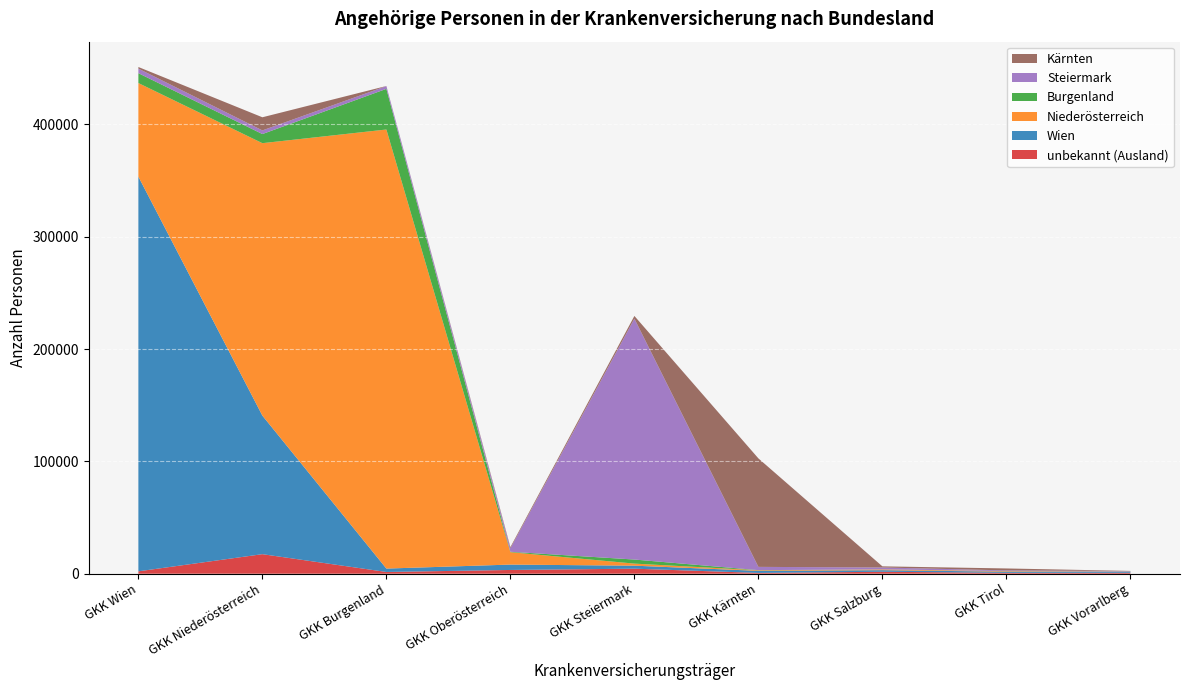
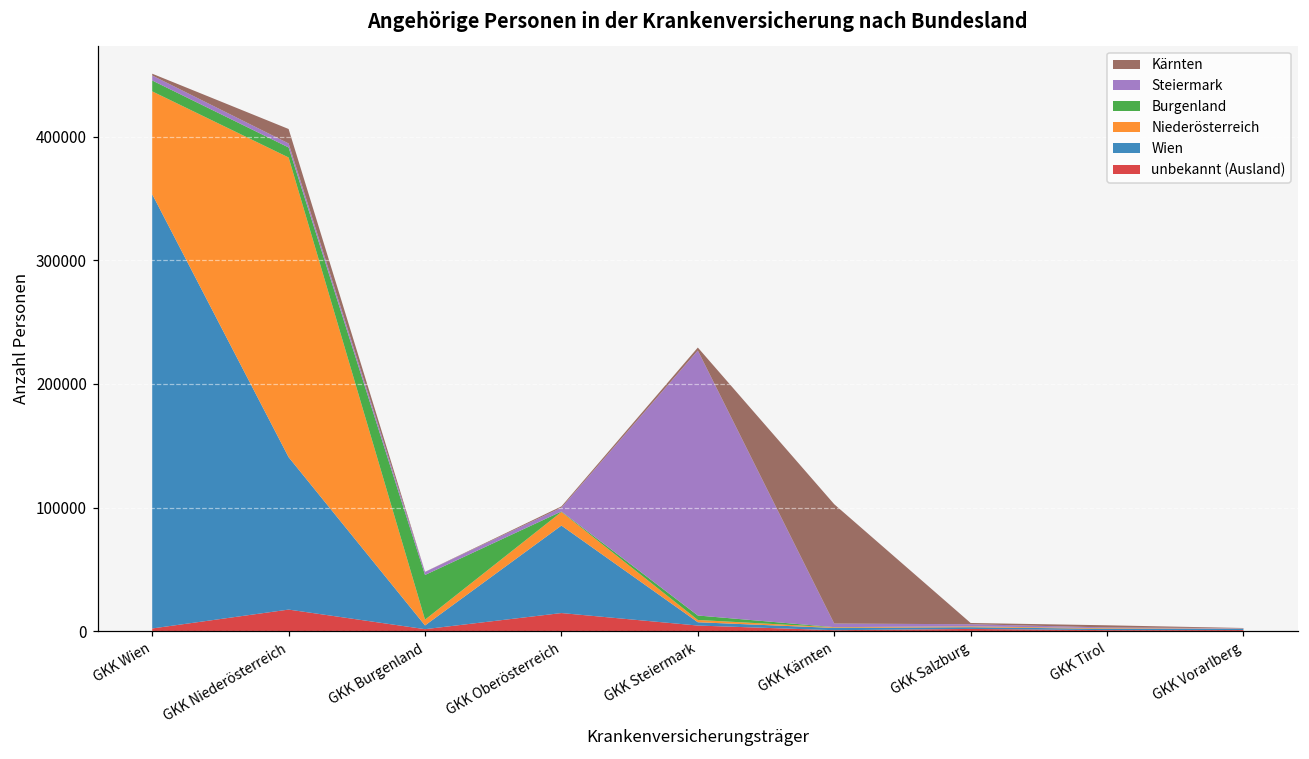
Niederösterreich, GKK Burgenland: 391000 -> 5000
unbekannt (Ausland), GKK Oberösterreich: 3000 -> 15000
Wien, GKK Oberösterreich: 5000 -> 71000
